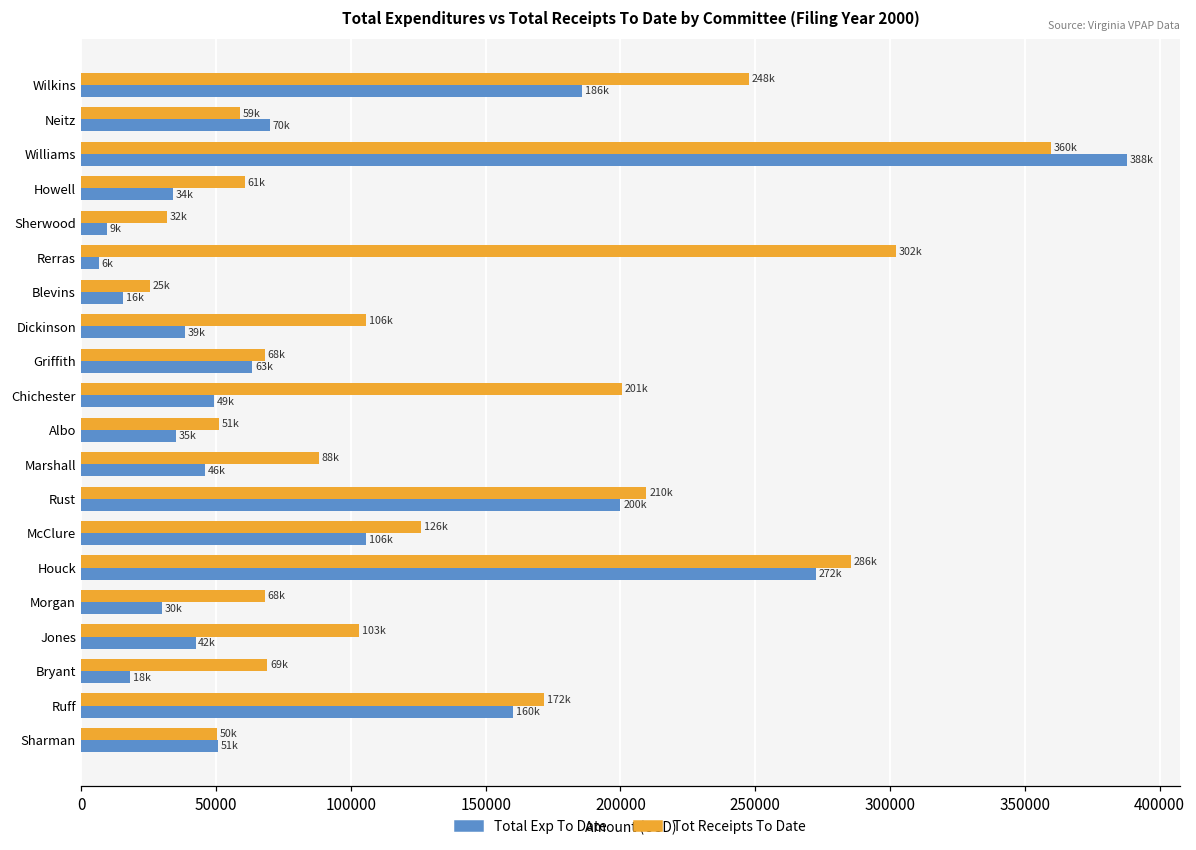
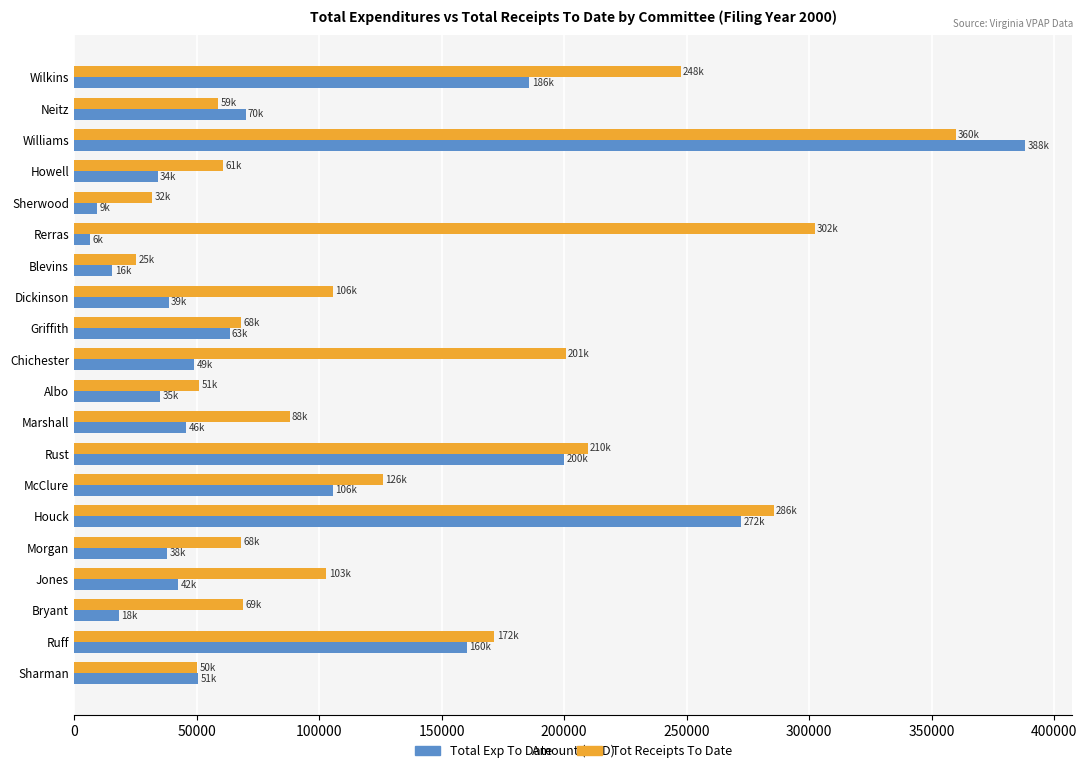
Total Exp To Date, Morgan: 30k -> 38k
